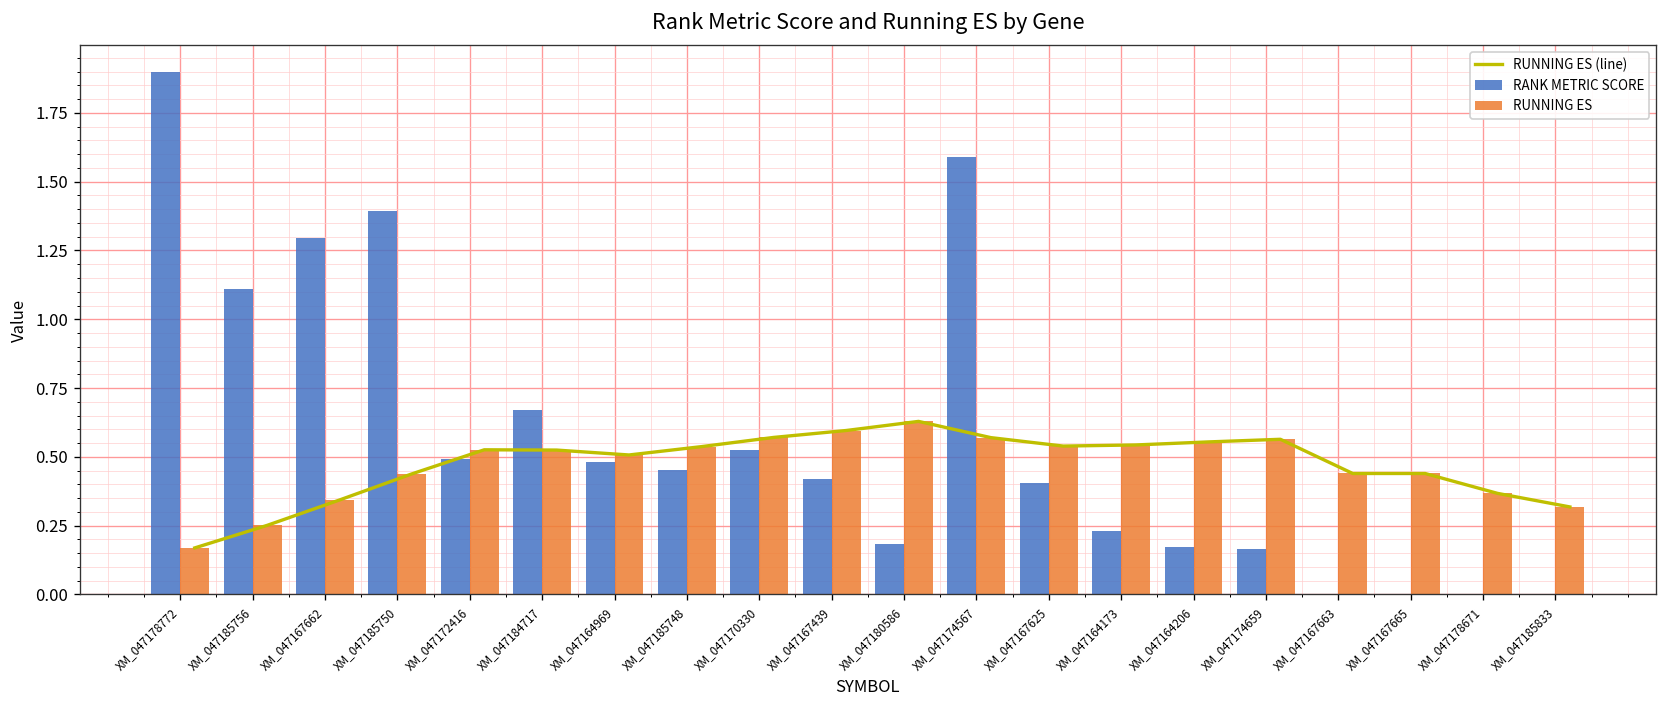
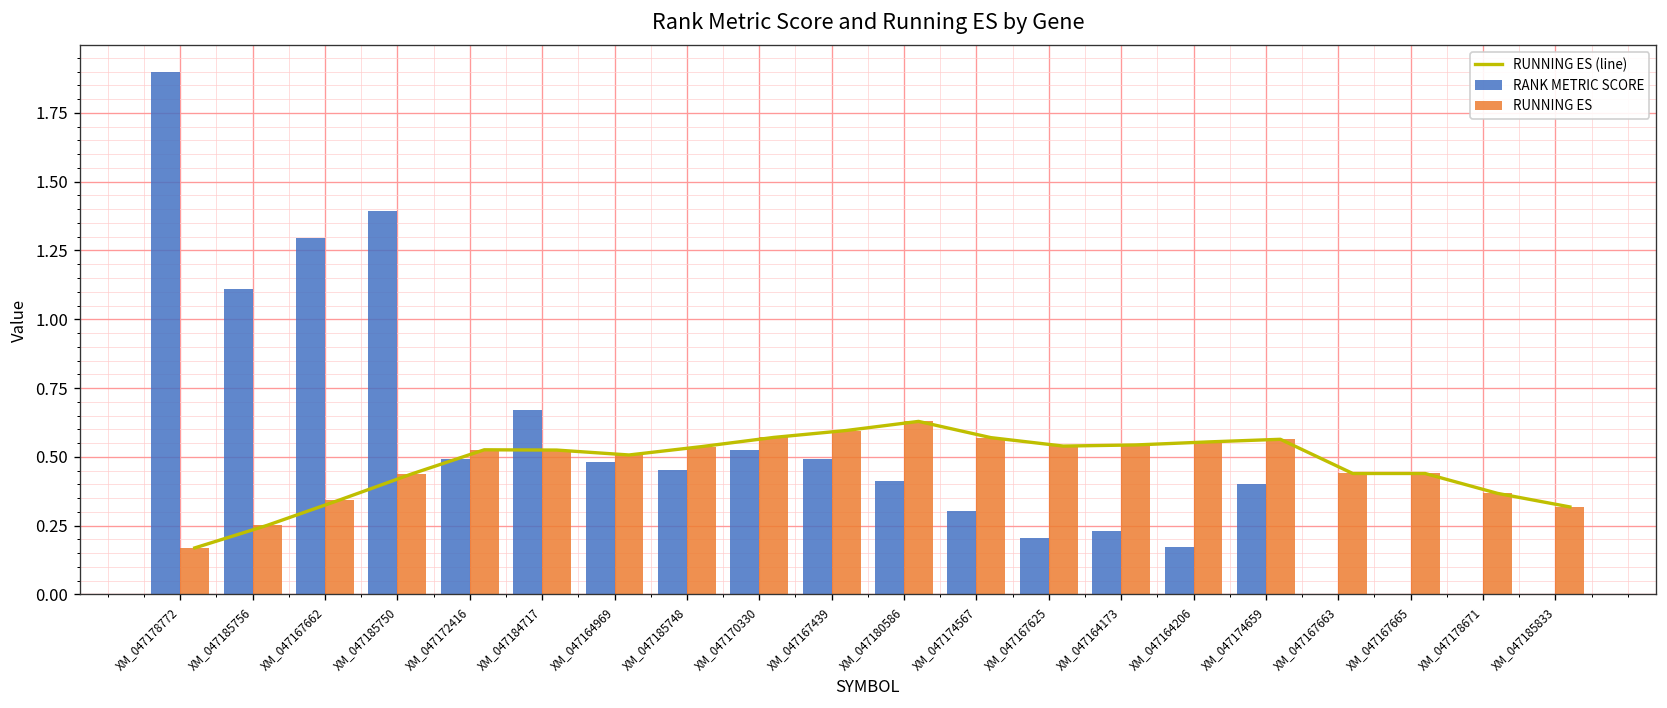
RANK METRIC SCORE, XM_047167439: 0.42 -> 0.49
RANK METRIC SCORE, XM_047180586: 0.18 -> 0.41
RANK METRIC SCORE, XM_047174567: 1.59 -> 0.30
RANK METRIC SCORE, XM_047167625: 0.40 -> 0.20
RANK METRIC SCORE, XM_047174659: 0.16 -> 0.40
